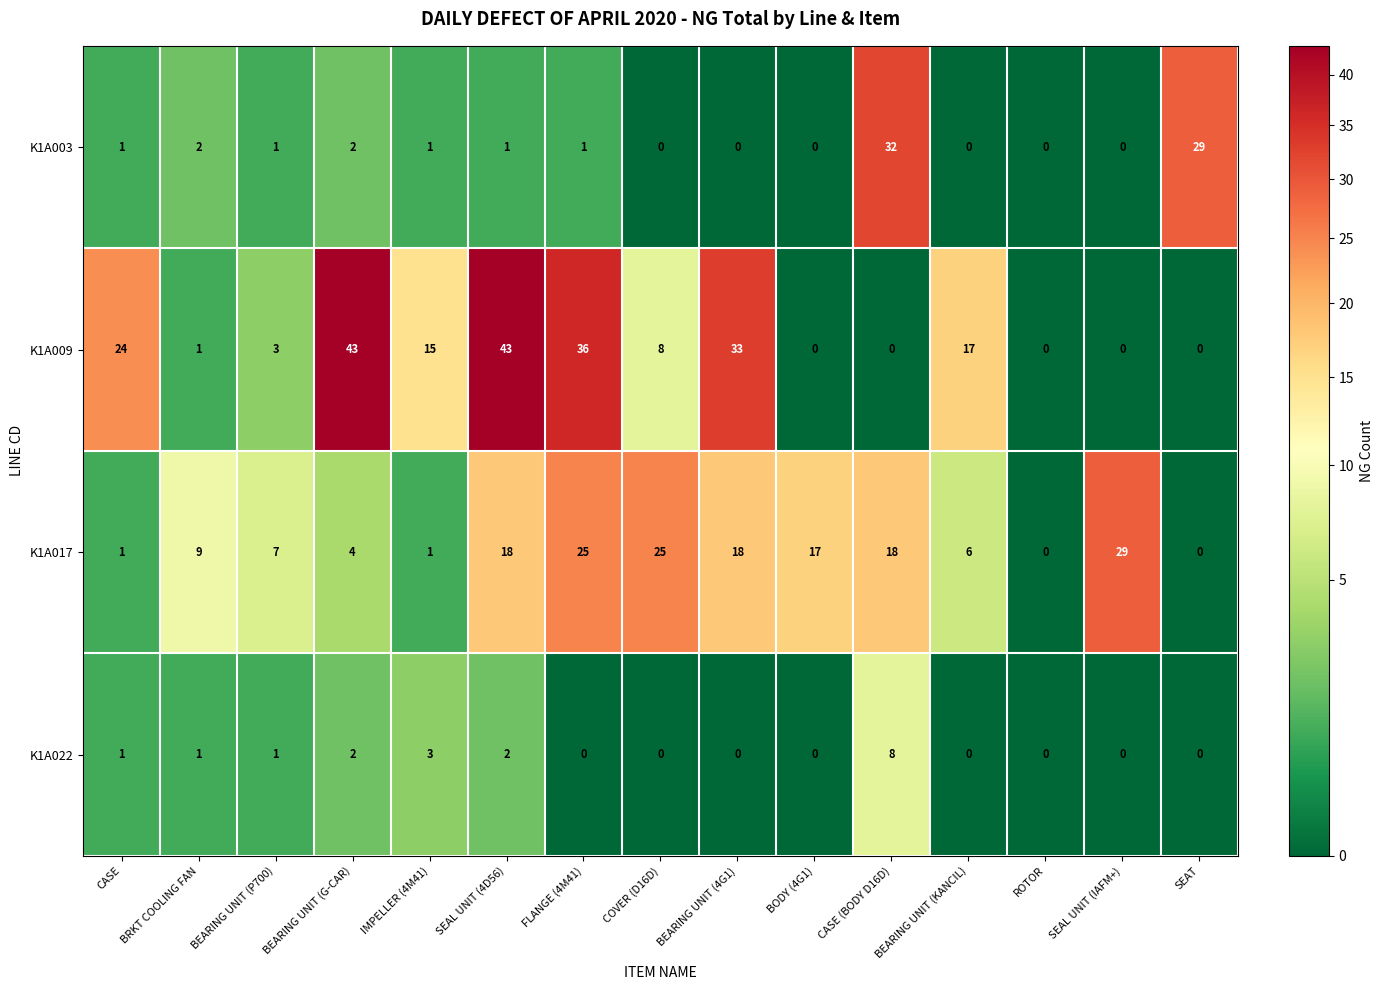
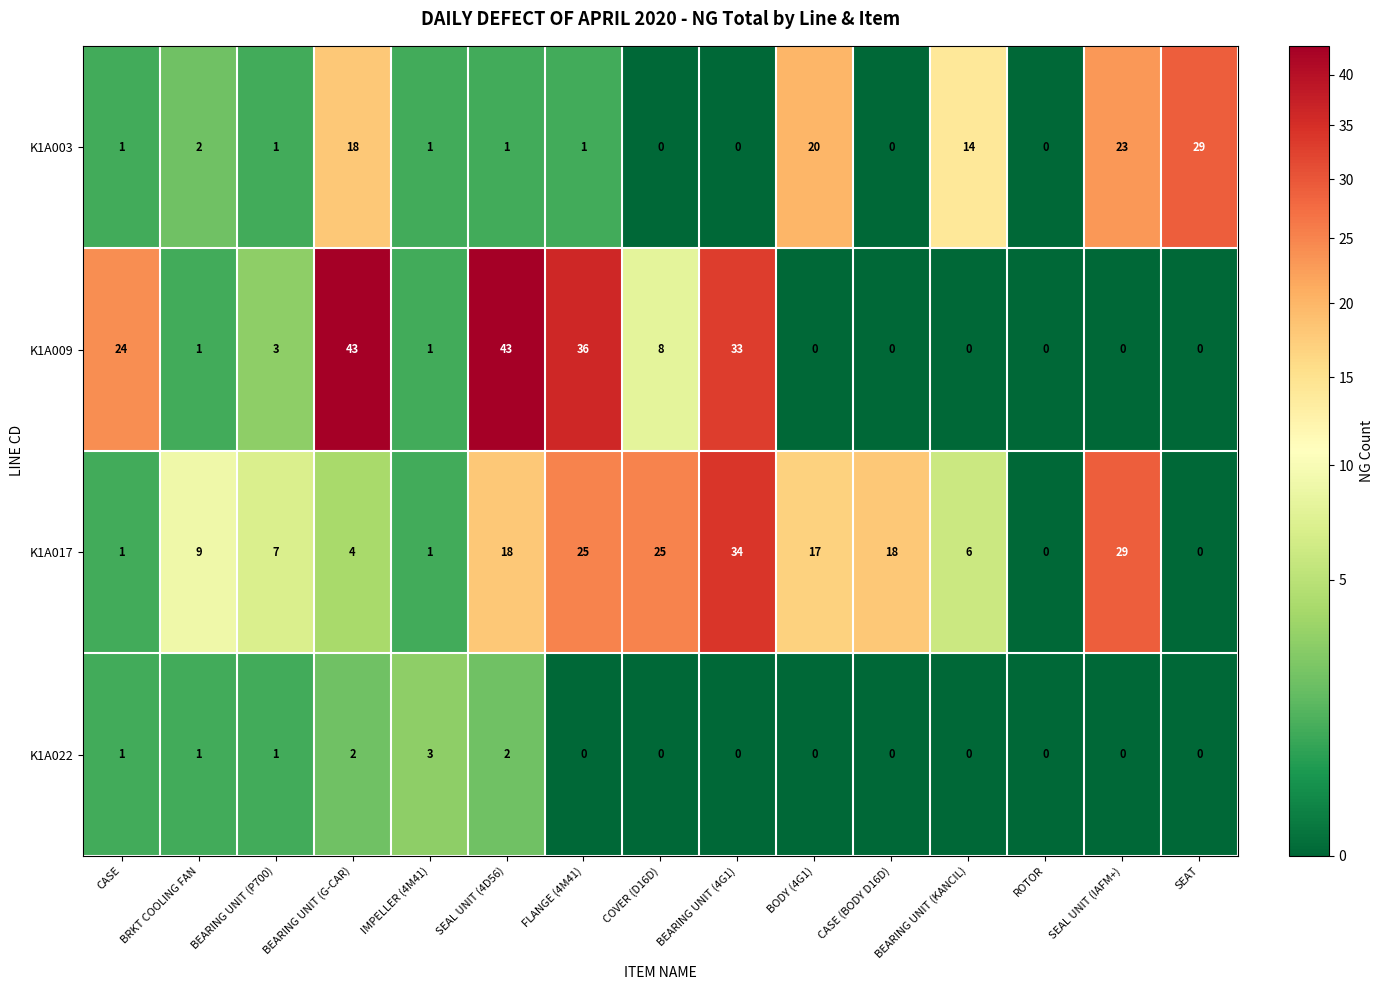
K1A003, BEARING UNIT (G-CAR): 2 -> 18
K1A003, BODY (4G1): 0 -> 20
K1A003, CASE (BODY D16D): 32 -> 0
K1A003, BEARING UNIT (KANCIL): 0 -> 14
K1A003, SEAL UNIT (IAFM+): 0 -> 23
K1A009, IMPELLER (4M41): 15 -> 1
K1A009, BEARING UNIT (KANCIL): 17 -> 0
K1A017, BEARING UNIT (4G1): 18 -> 34
K1A022, CASE (BODY D16D): 8 -> 0
